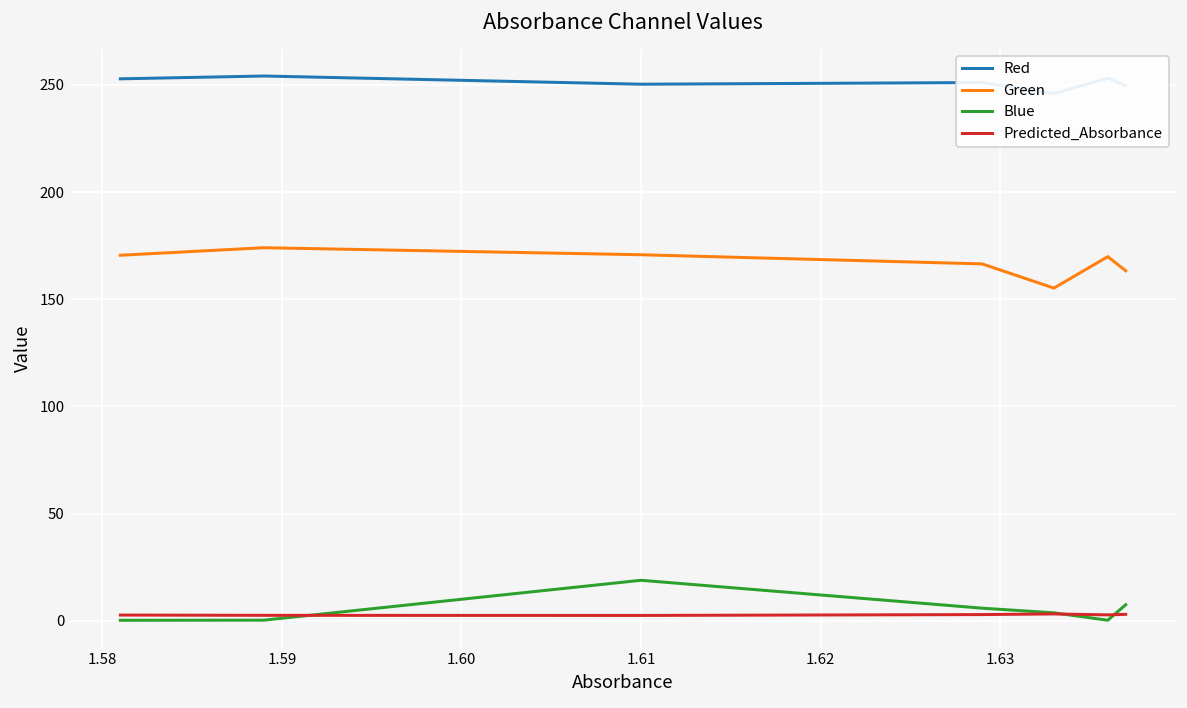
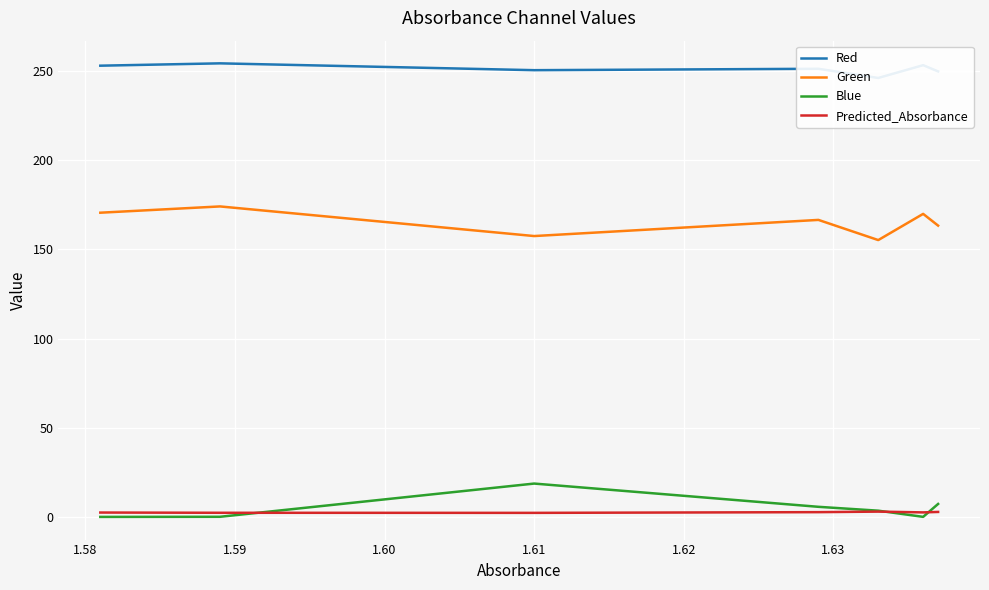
Green, 1.61: 171 -> 157
